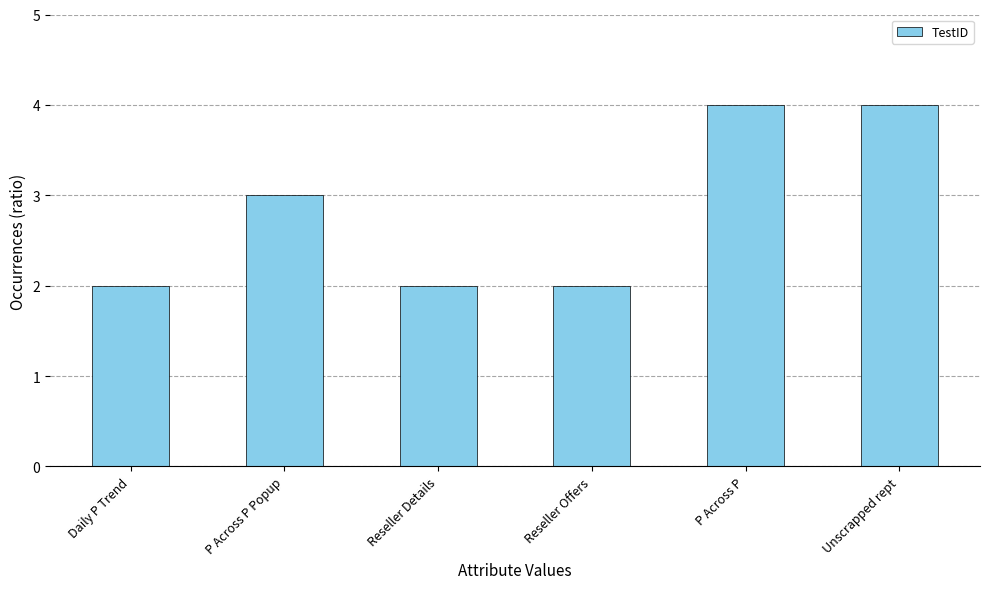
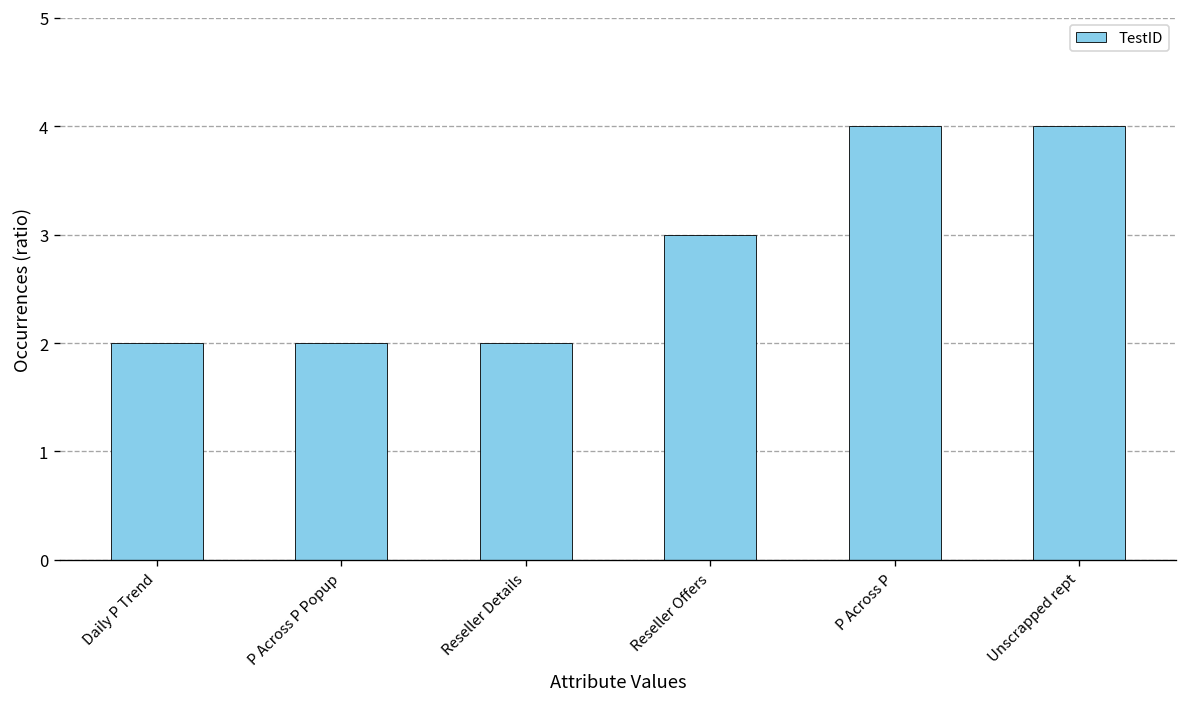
P Across P Popup: 3 -> 2
Reseller Offers: 2 -> 3
